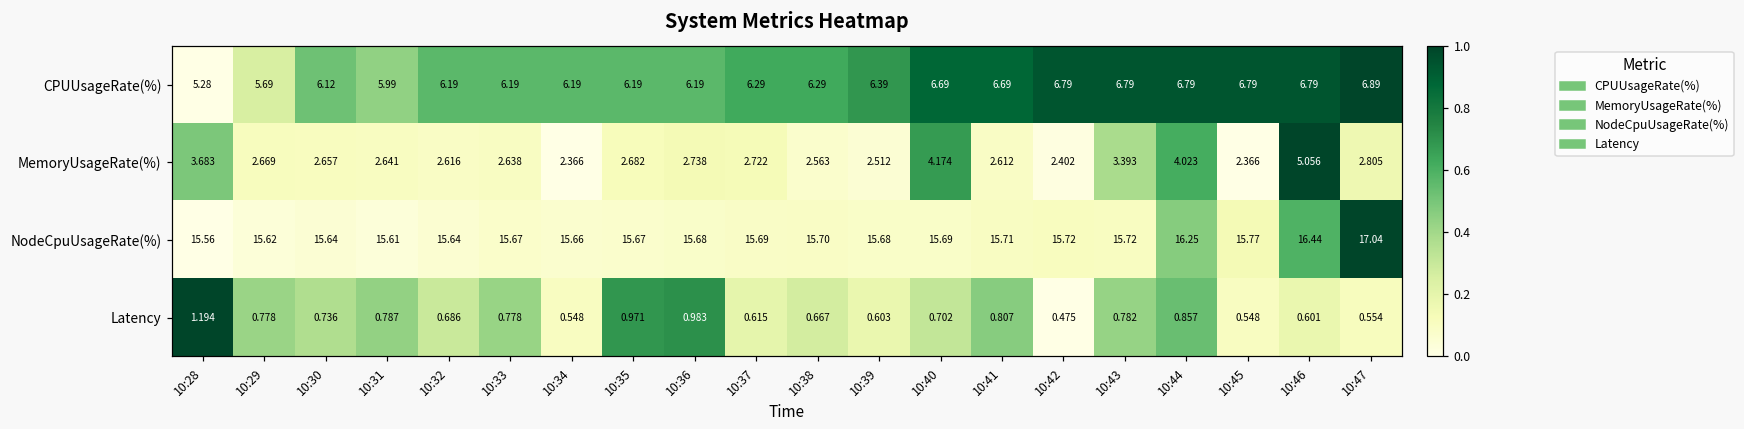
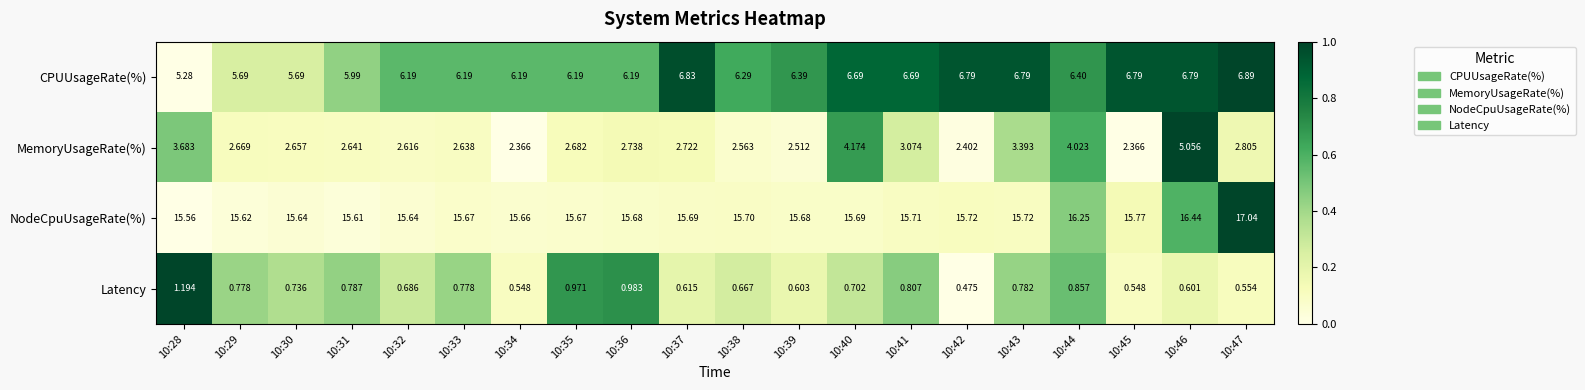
CPUUsageRate(%), 10:30: 6.12 -> 5.69
CPUUsageRate(%), 10:37: 6.29 -> 6.83
CPUUsageRate(%), 10:44: 6.79 -> 6.40
MemoryUsageRate(%), 10:41: 2.612 -> 3.074
